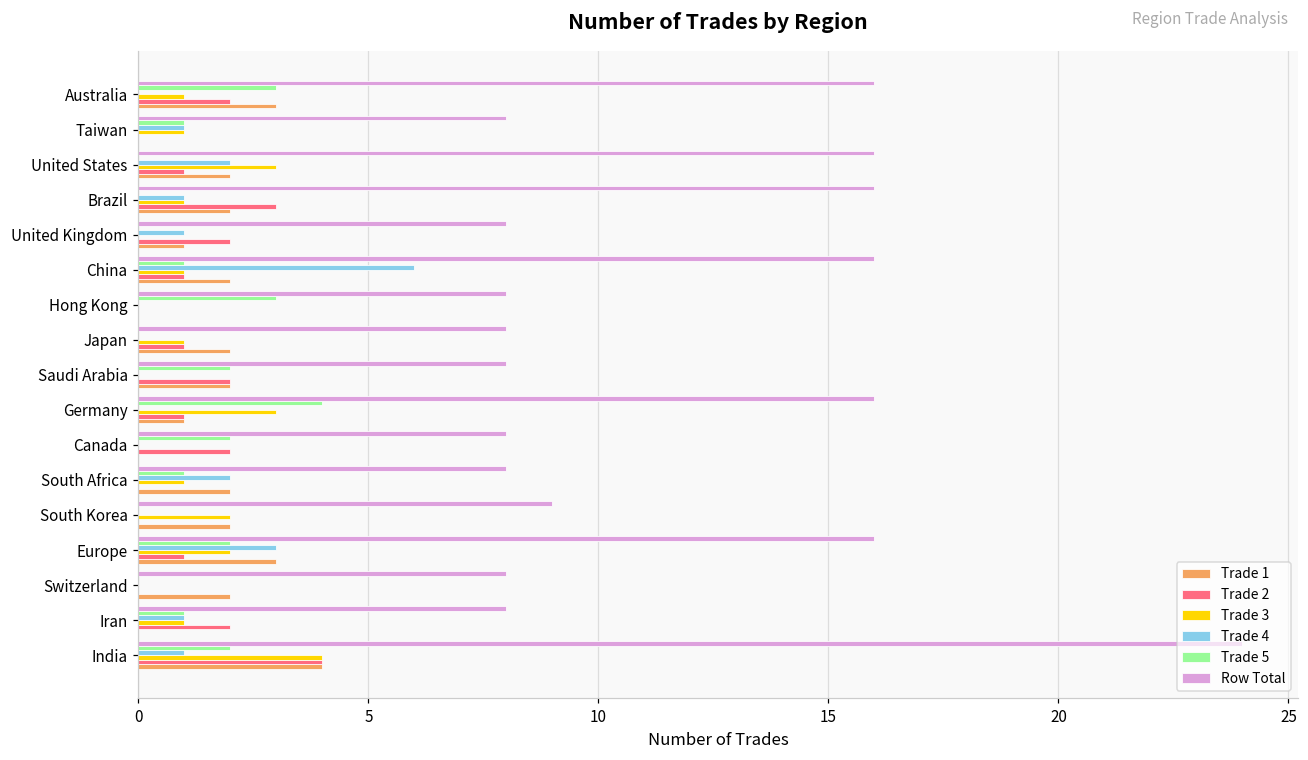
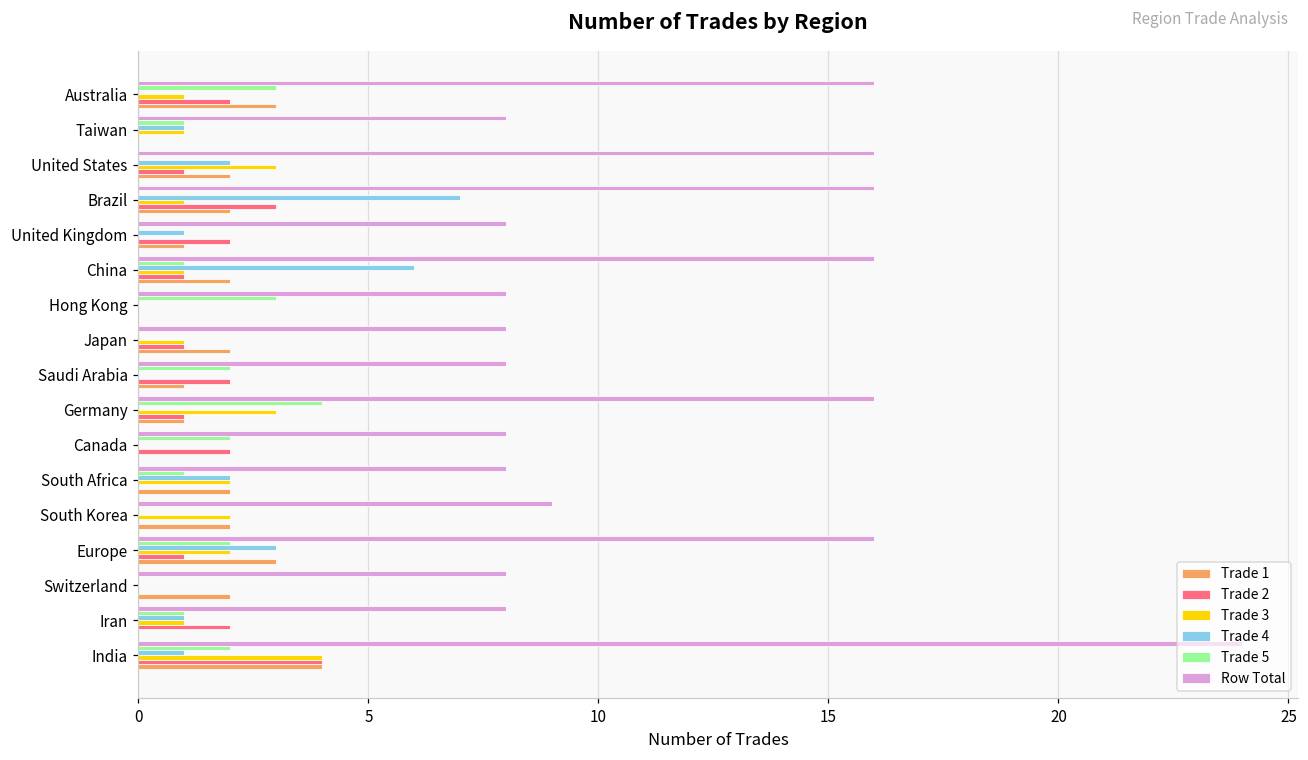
Trade 4, Brazil: 1 -> 7
Trade 1, Saudi Arabia: 2 -> 1
Trade 3, South Africa: 1 -> 2
